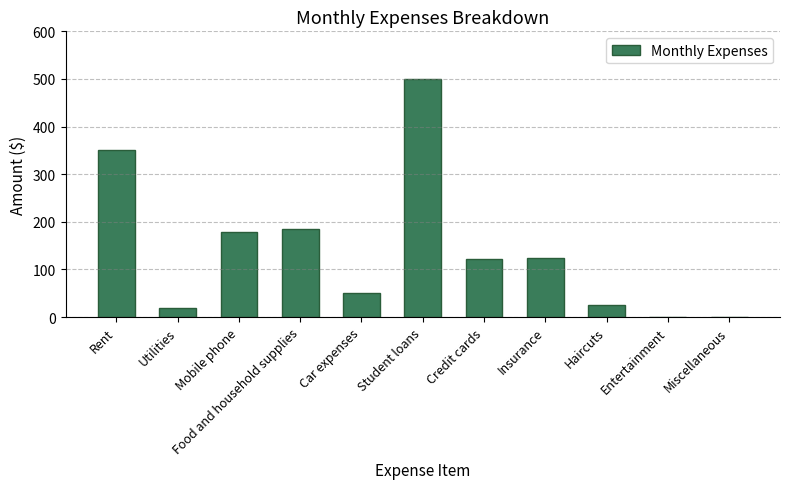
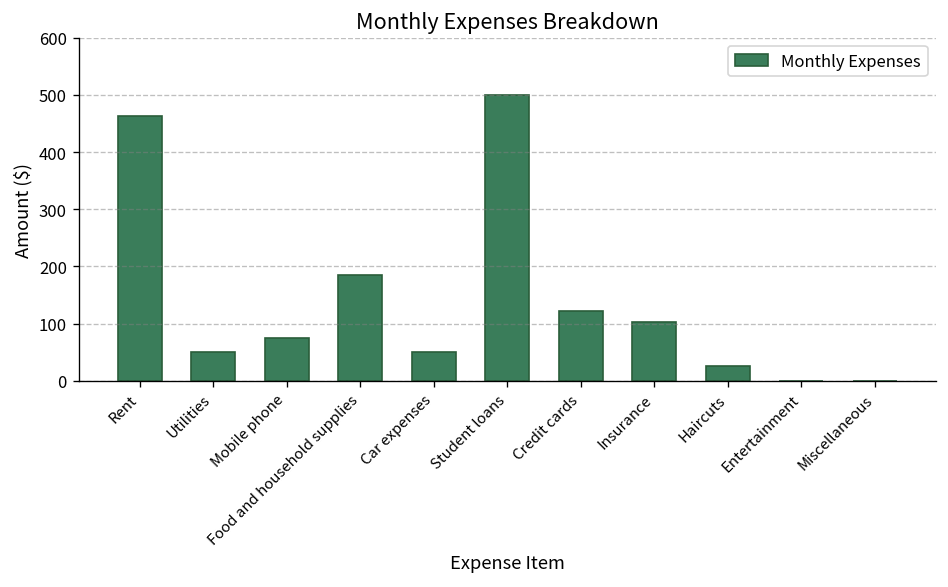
Rent: 350 -> 460
Utilities: 20 -> 50
Mobile phone: 180 -> 80
Insurance: 130 -> 100
